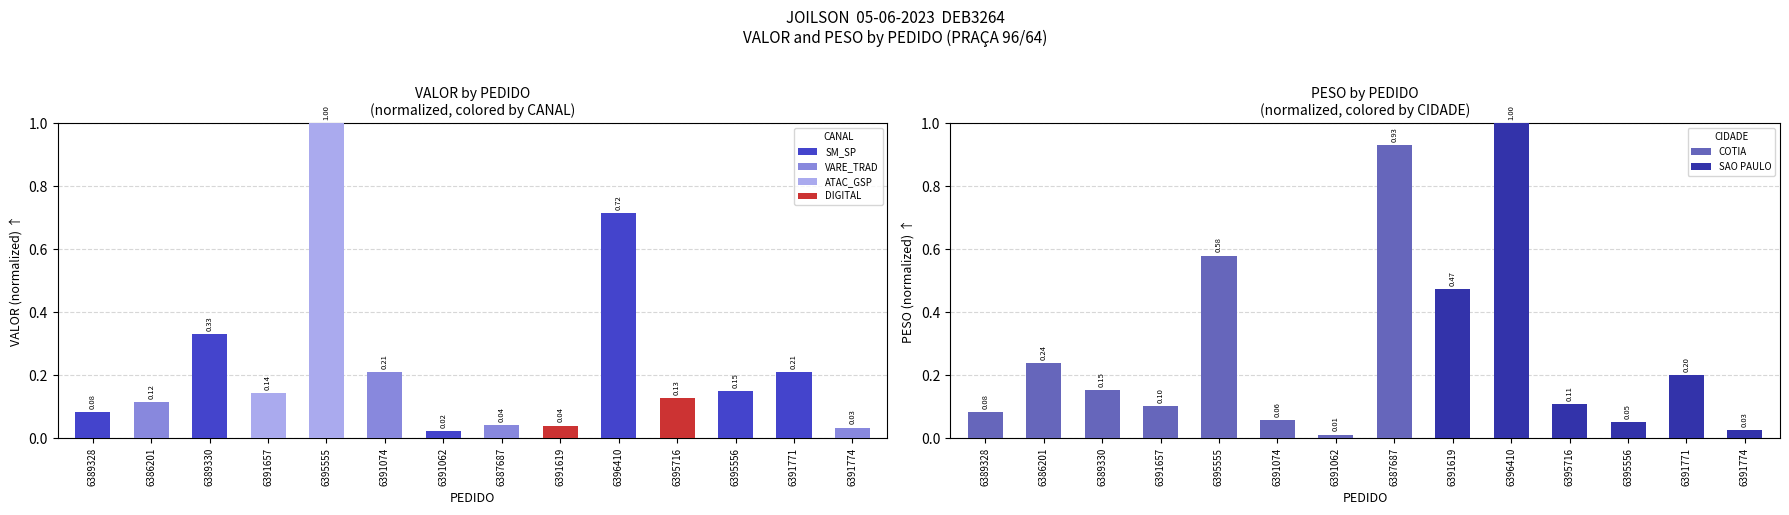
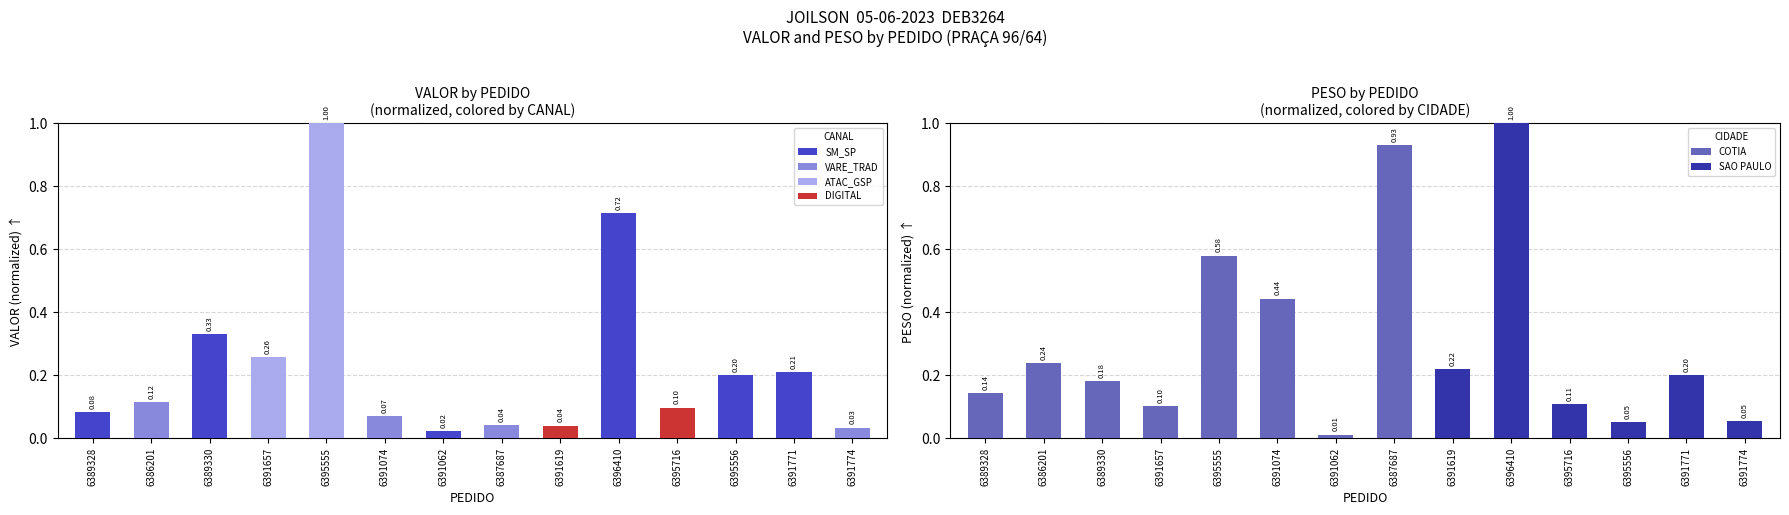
VALOR by PEDIDO (normalized, colored by CANAL), 6391657: 0.14 -> 0.26
VALOR by PEDIDO (normalized, colored by CANAL), 6391074: 0.21 -> 0.07
VALOR by PEDIDO (normalized, colored by CANAL), 6395716: 0.13 -> 0.10
VALOR by PEDIDO (normalized, colored by CANAL), 6395556: 0.15 -> 0.20
PESO by PEDIDO (normalized, colored by CIDADE), 6389328: 0.08 -> 0.14
PESO by PEDIDO (normalized, colored by CIDADE), 6389330: 0.15 -> 0.18
PESO by PEDIDO (normalized, colored by CIDADE), 6391074: 0.06 -> 0.44
PESO by PEDIDO (normalized, colored by CIDADE), 6391619: 0.47 -> 0.22
PESO by PEDIDO (normalized, colored by CIDADE), 6391774: 0.03 -> 0.05
